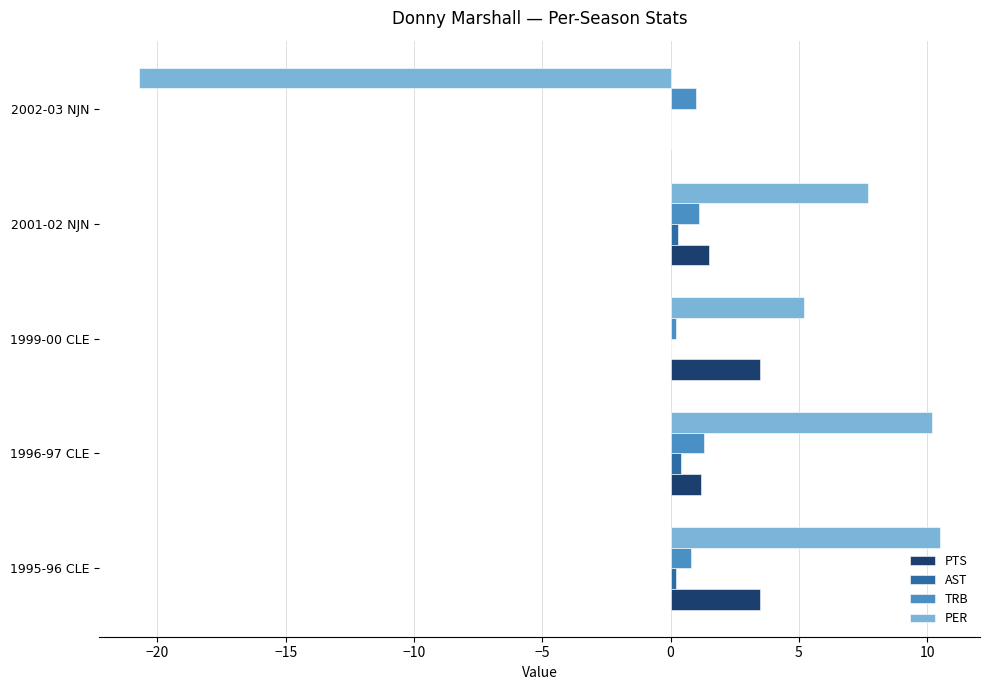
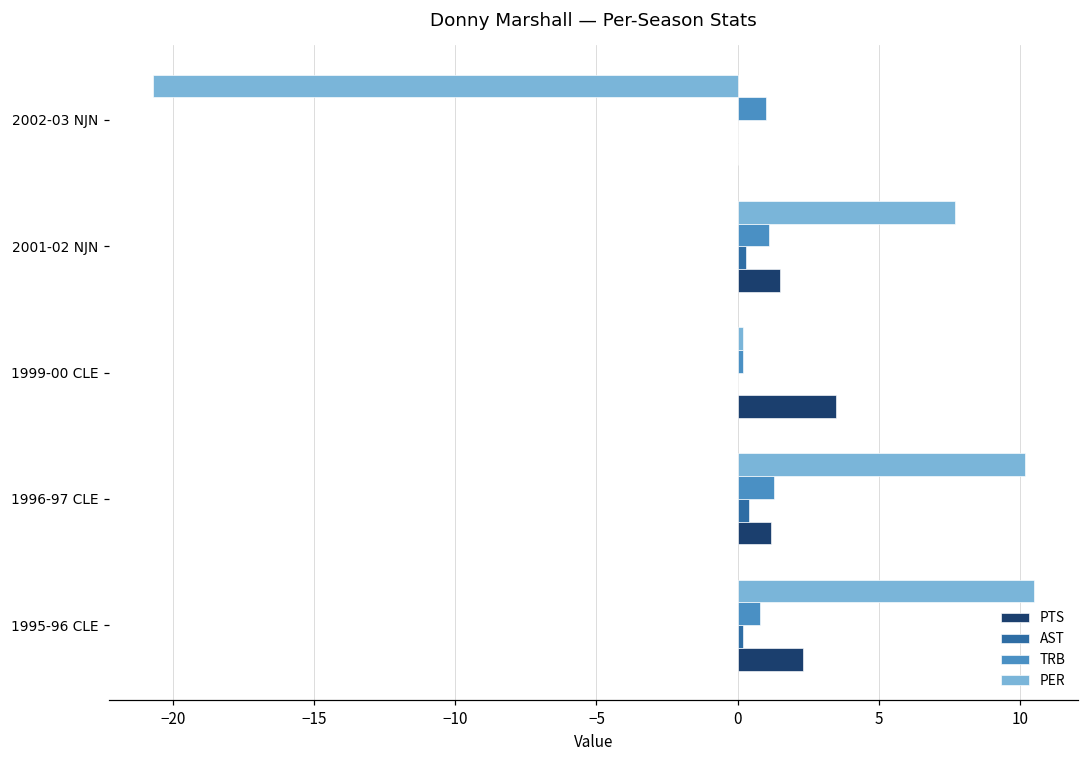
PER, 1999-00 CLE: 5.2 -> 0.2
PTS, 1995-96 CLE: 3.5 -> 2.3
